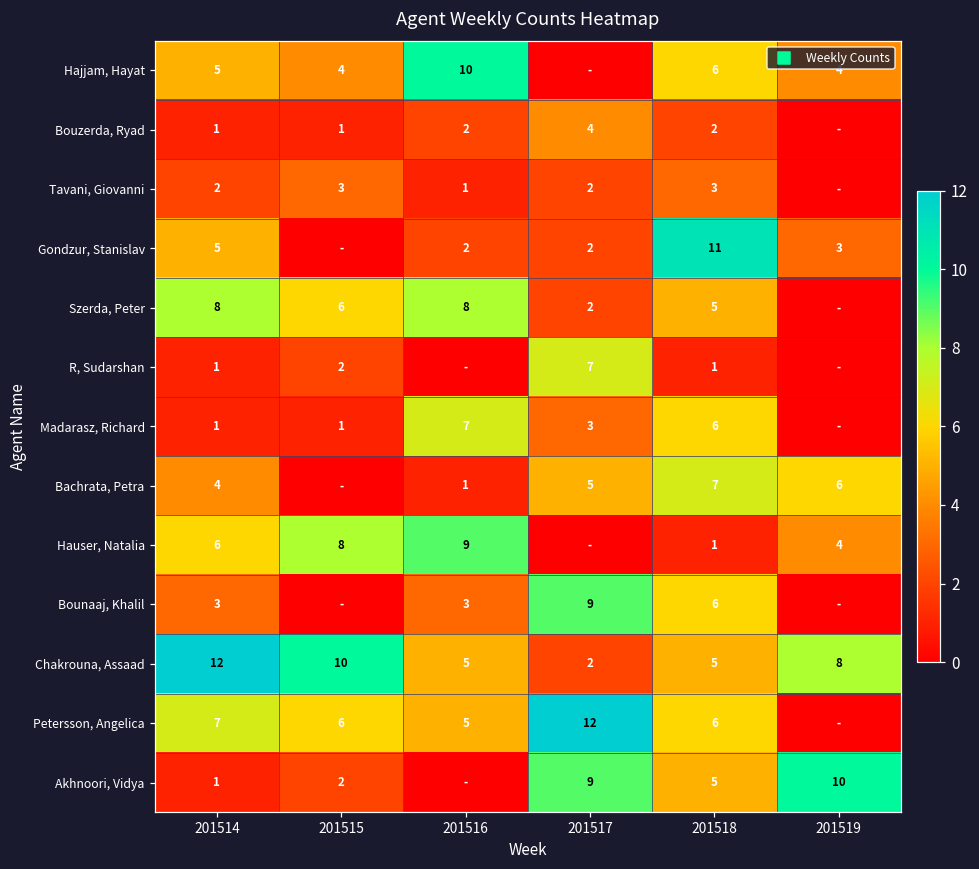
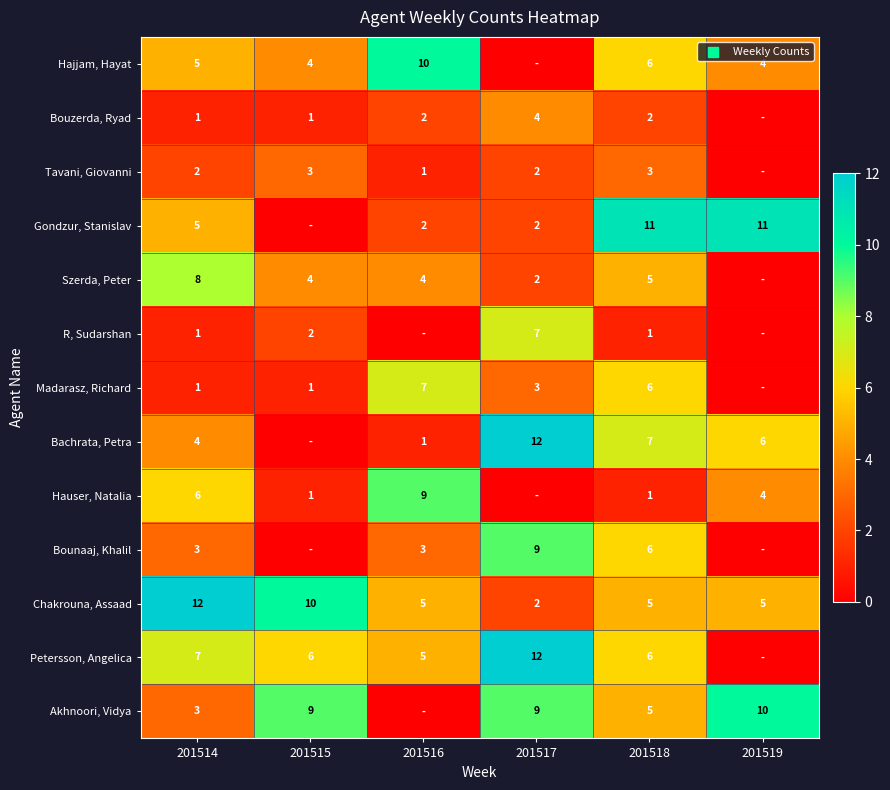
Gondzur, Stanislav, 201519: 3 -> 11
Szerda, Peter, 201515: 6 -> 4
Szerda, Peter, 201516: 8 -> 4
Bachrata, Petra, 201517: 5 -> 12
Hauser, Natalia, 201515: 8 -> 1
Chakrouna, Assaad, 201519: 8 -> 5
Akhnoori, Vidya, 201514: 1 -> 3
Akhnoori, Vidya, 201515: 2 -> 9
